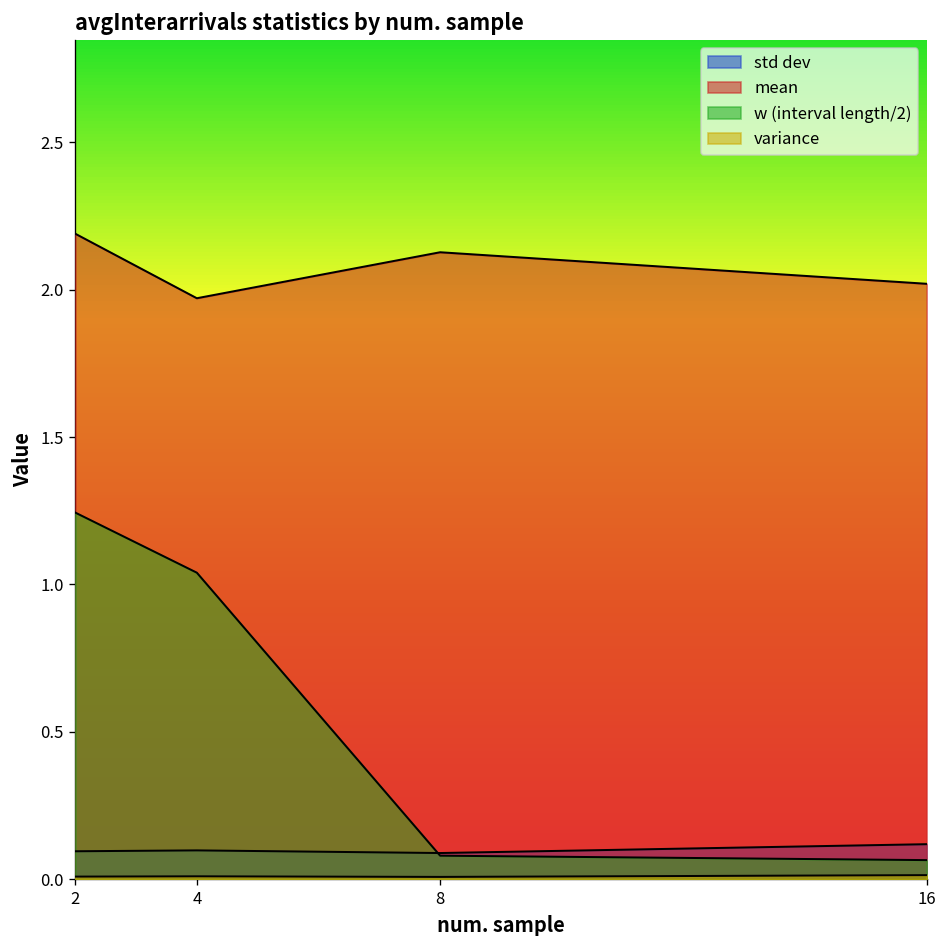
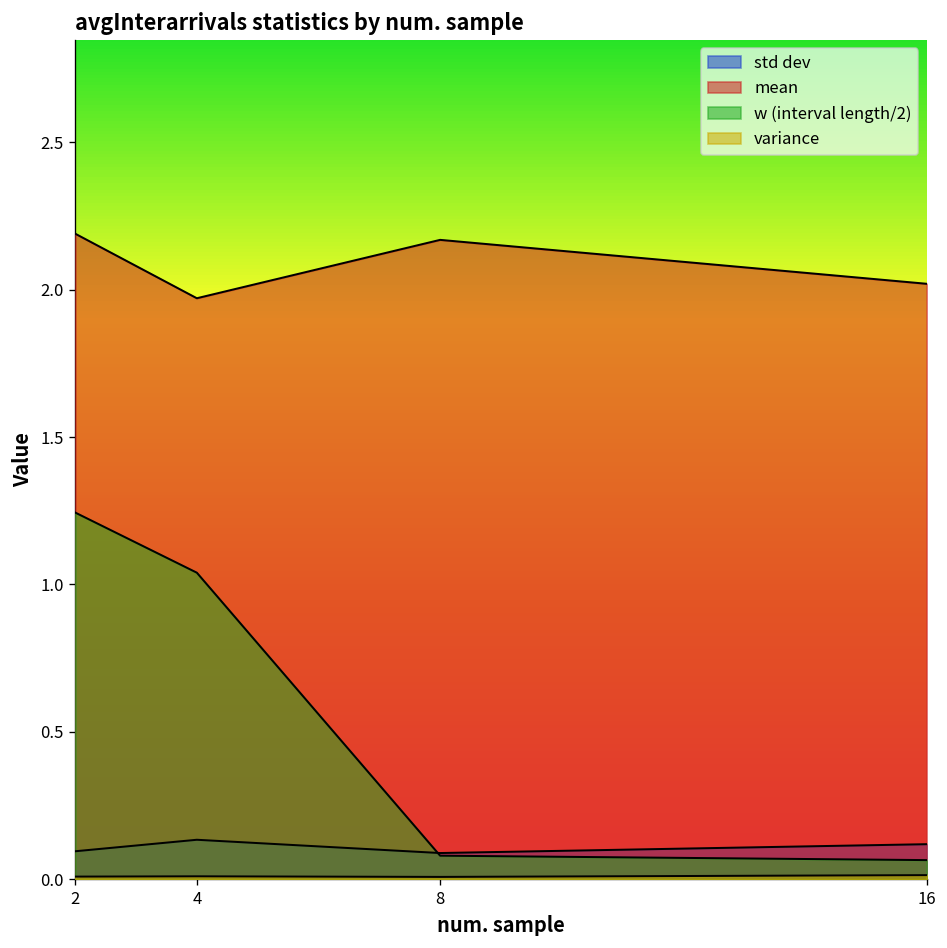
std dev, 4: 0.10 -> 0.13
mean, 8: 2.13 -> 2.17
